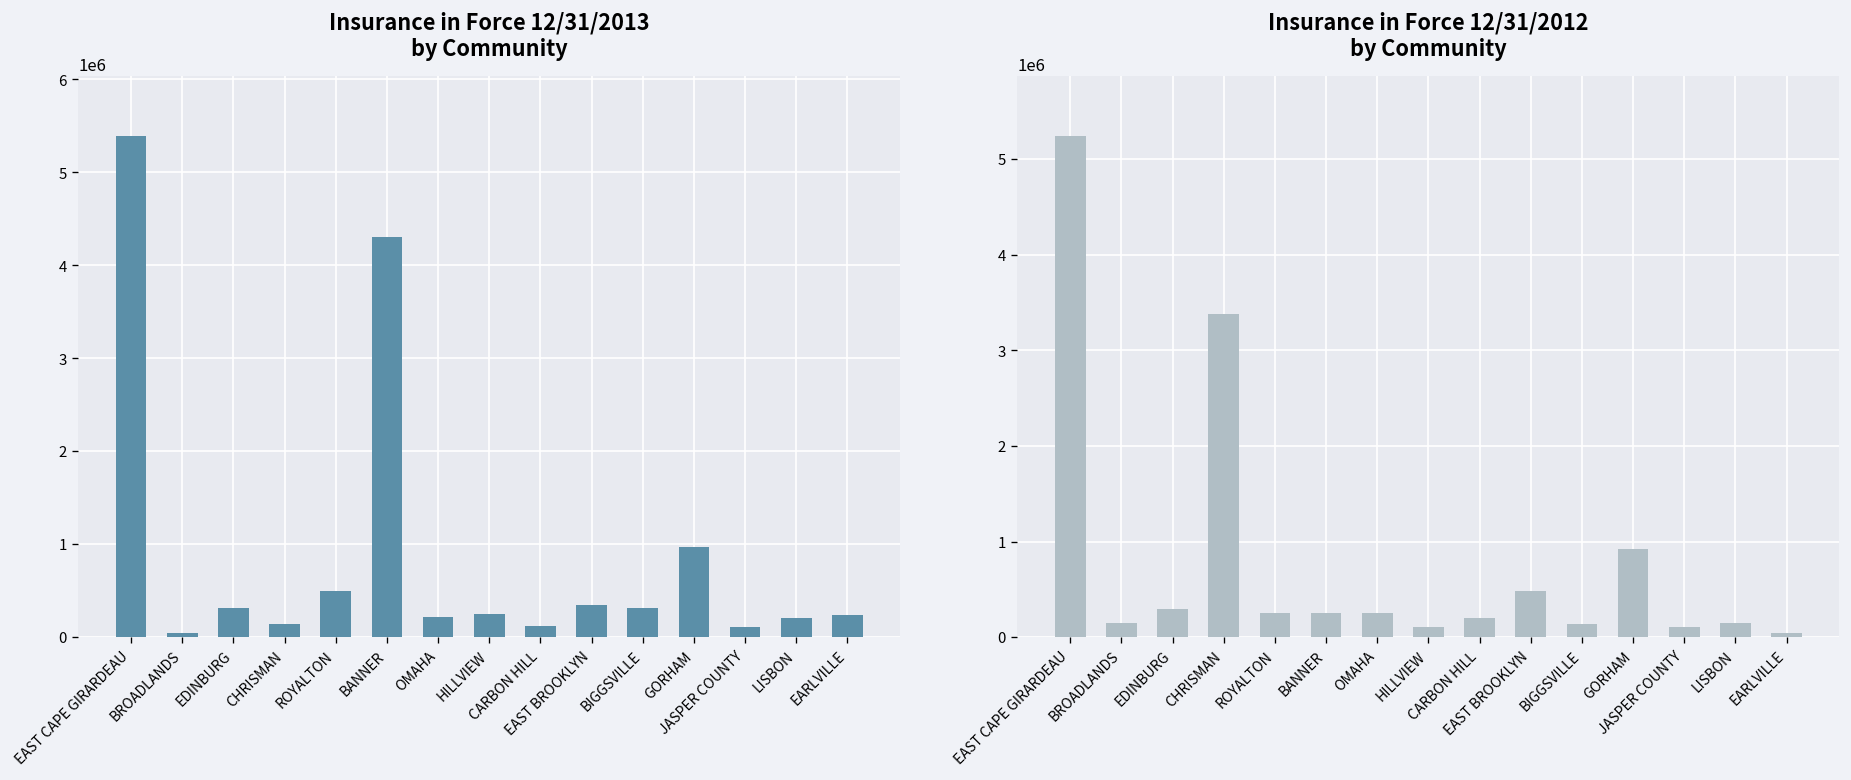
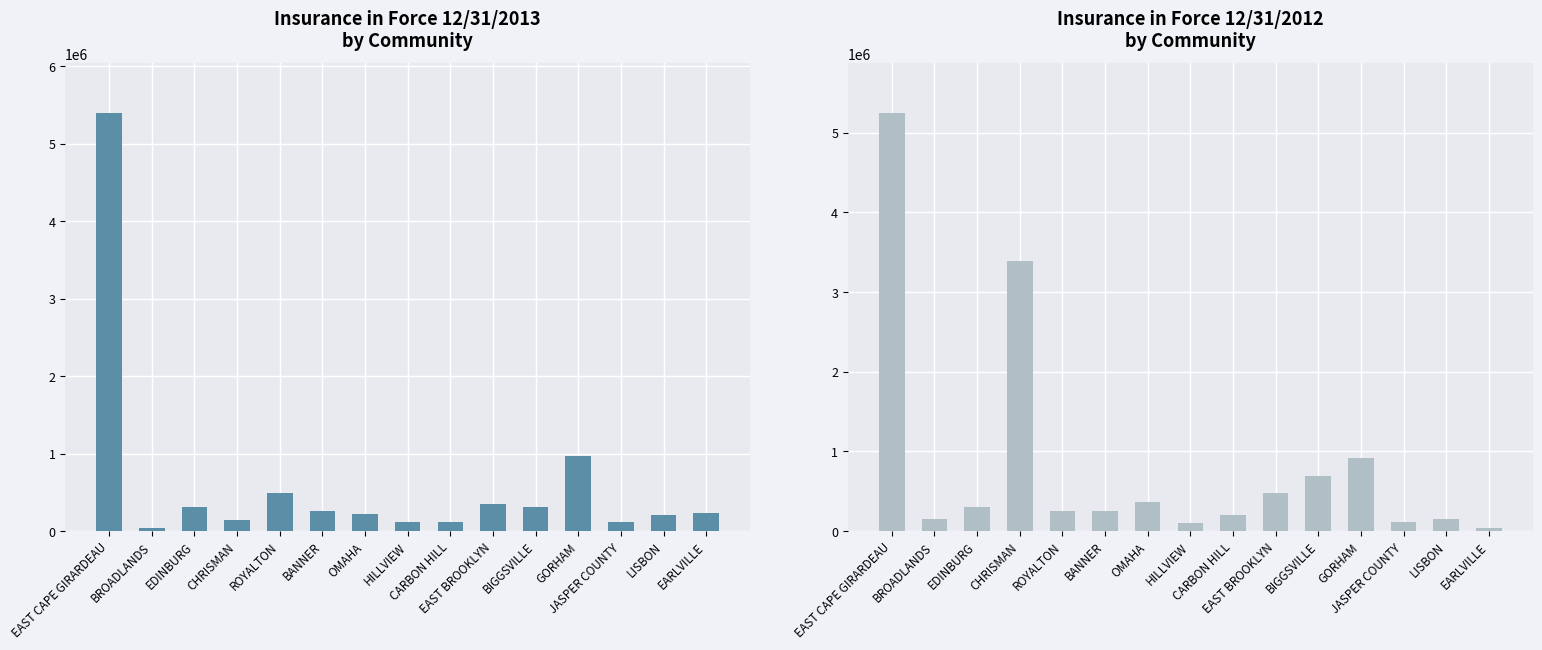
Insurance in Force 12/31/2013 by Community, BANNER: 4300000 -> 300000
Insurance in Force 12/31/2013 by Community, HILLVIEW: 300000 -> 100000
Insurance in Force 12/31/2012 by Community, OMAHA: 300000 -> 400000
Insurance in Force 12/31/2012 by Community, BIGGSVILLE: 100000 -> 700000
